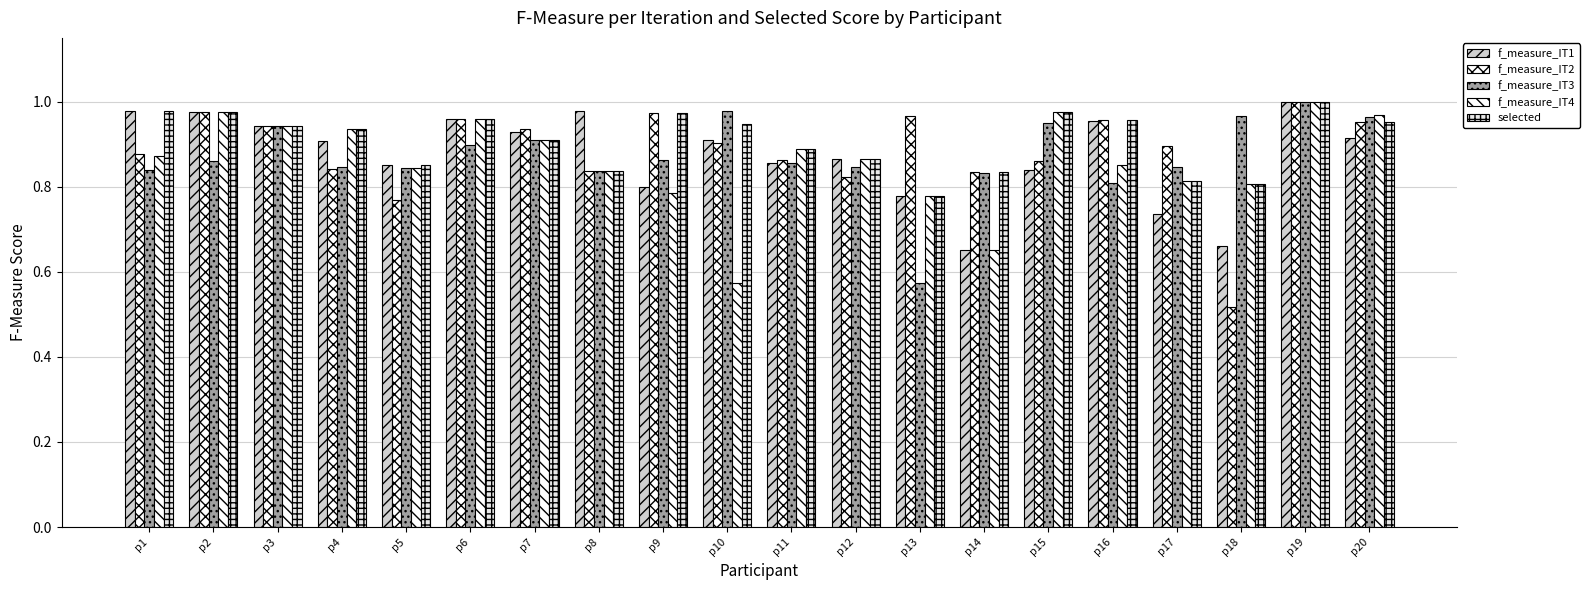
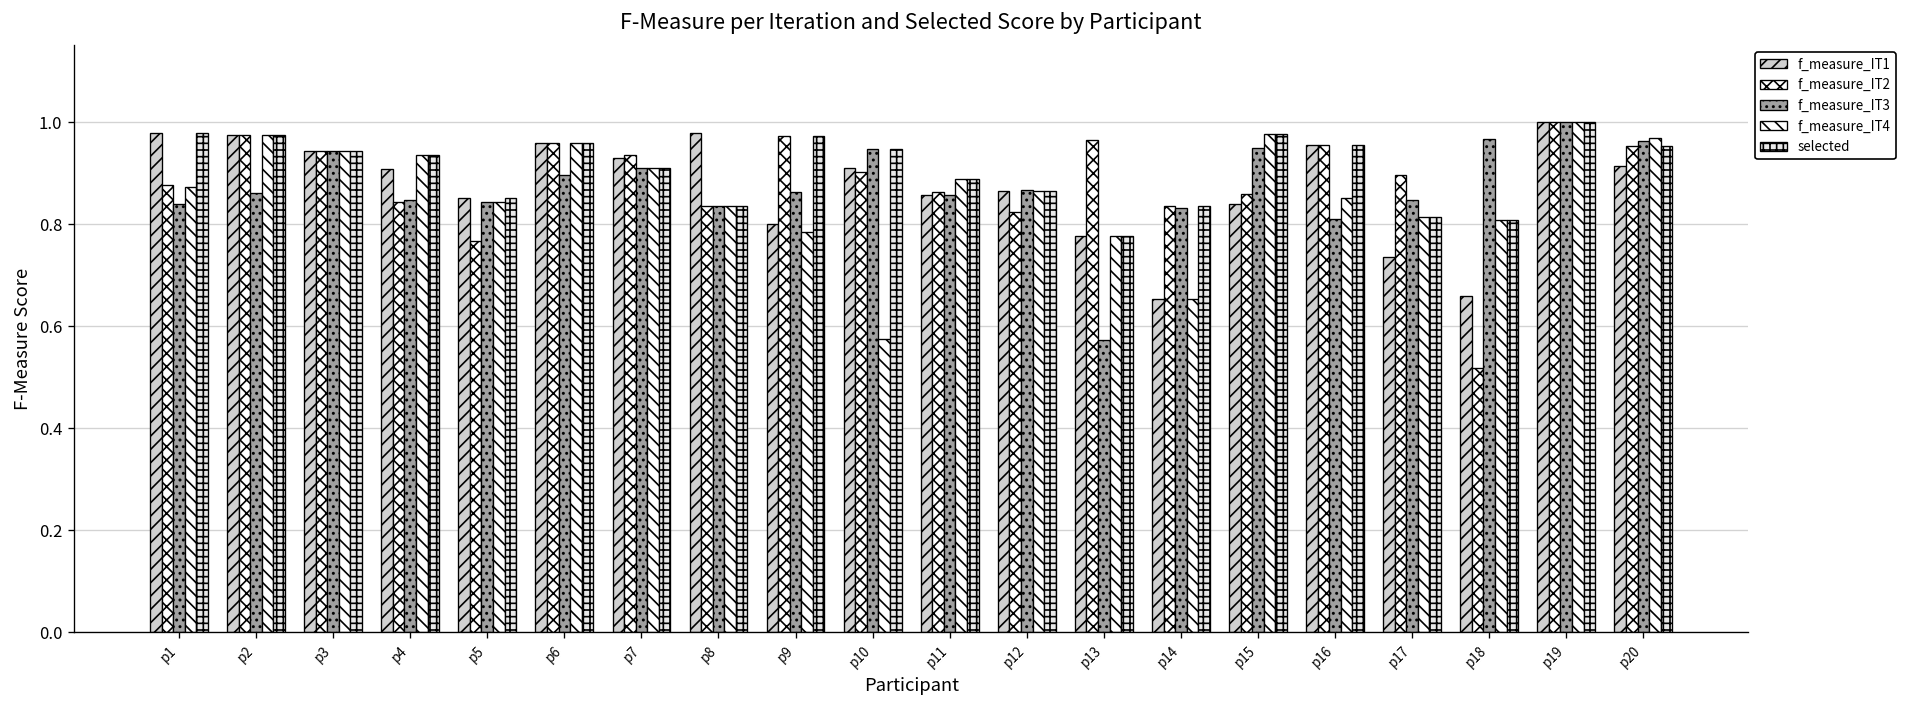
f_measure_IT3, p10: 0.98 -> 0.95
f_measure_IT3, p12: 0.85 -> 0.87
